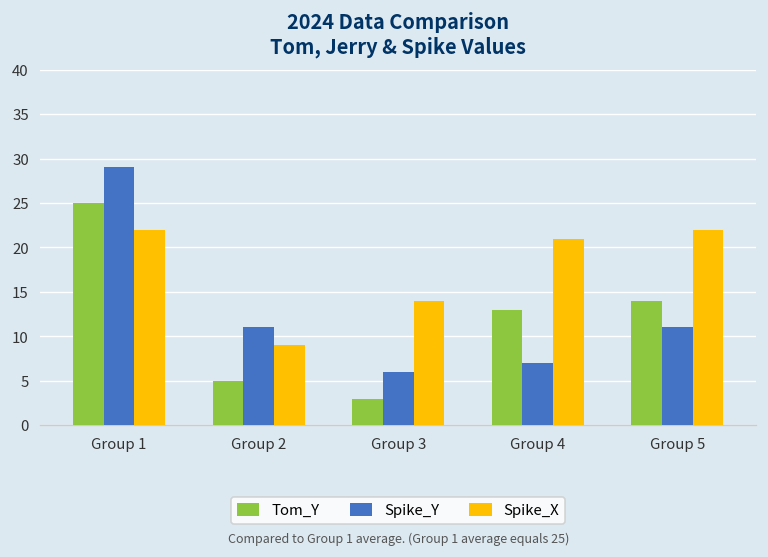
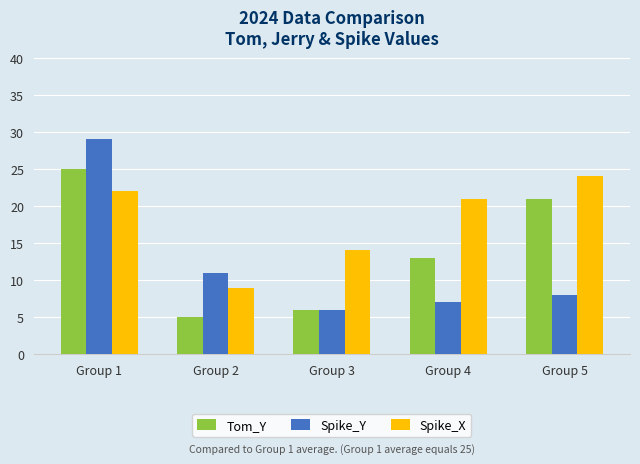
Tom_Y, Group 3: 3 -> 6
Tom_Y, Group 5: 14 -> 21
Spike_Y, Group 5: 11 -> 8
Spike_X, Group 5: 22 -> 24
